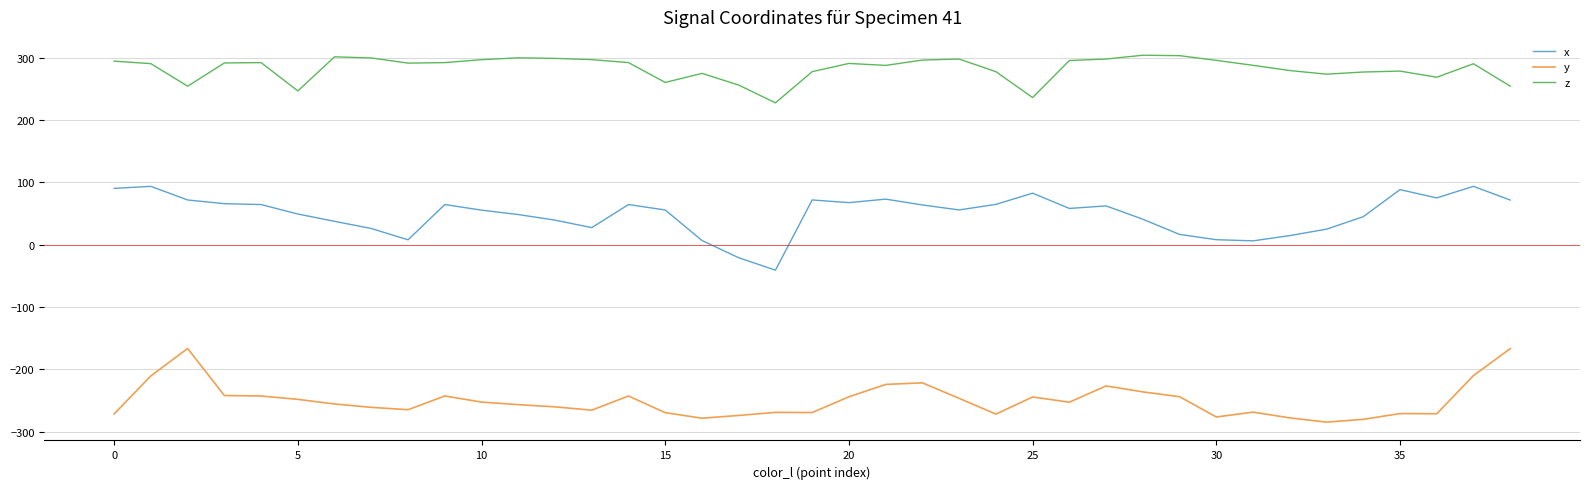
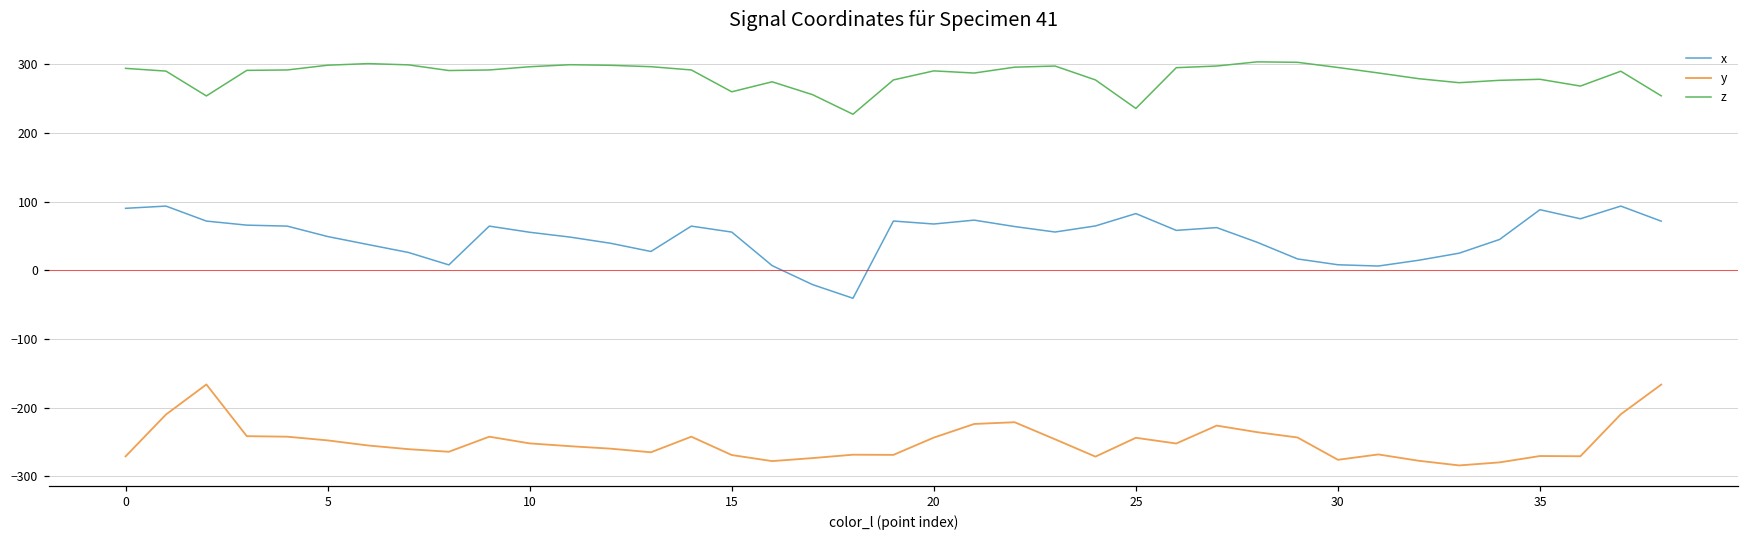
z, 5: 250 -> 300
